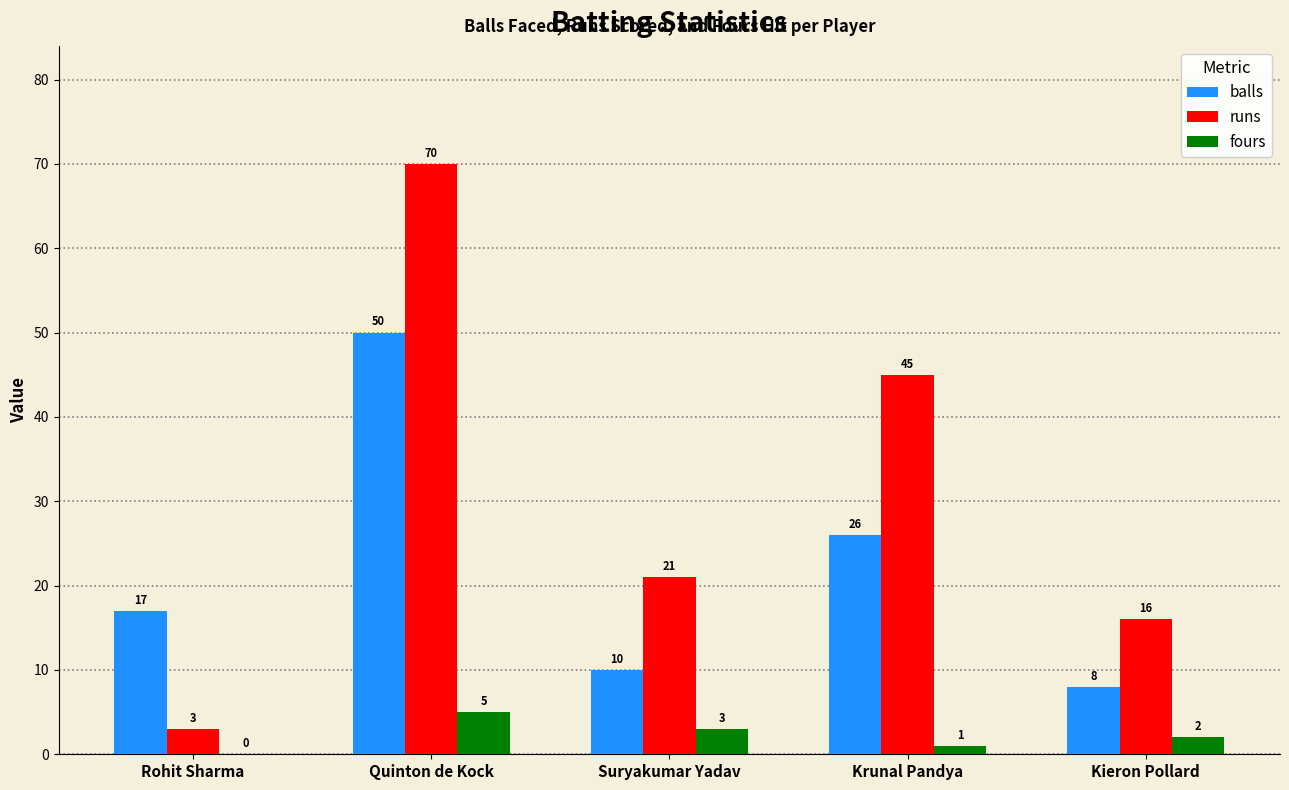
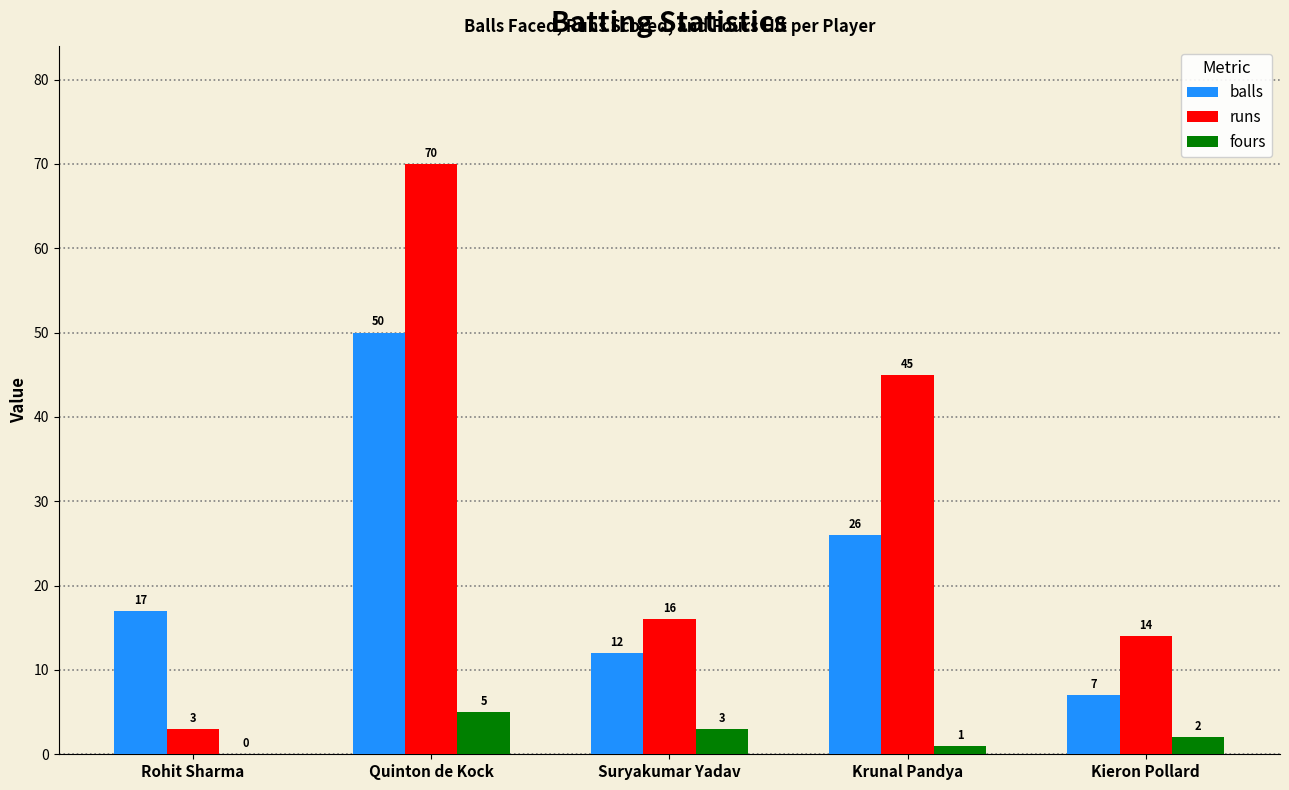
balls, Suryakumar Yadav: 10 -> 12
runs, Suryakumar Yadav: 21 -> 16
balls, Kieron Pollard: 8 -> 7
runs, Kieron Pollard: 16 -> 14
